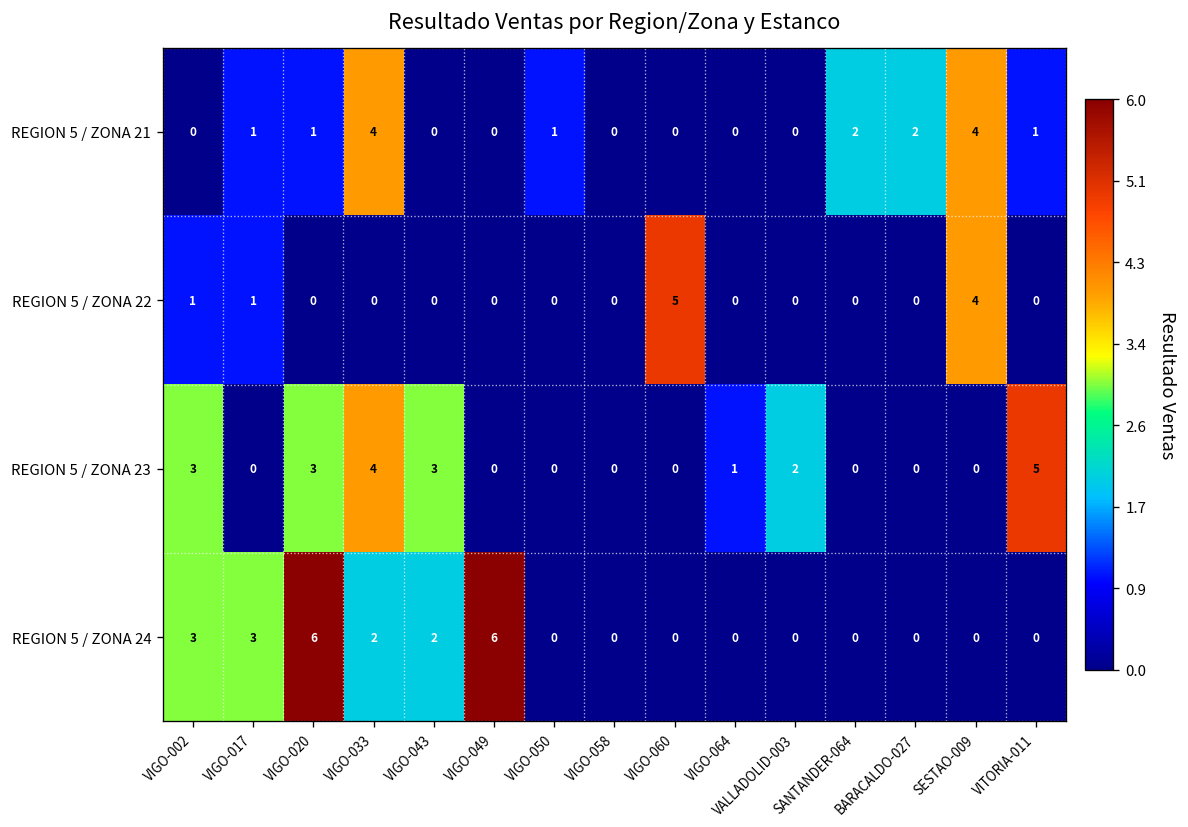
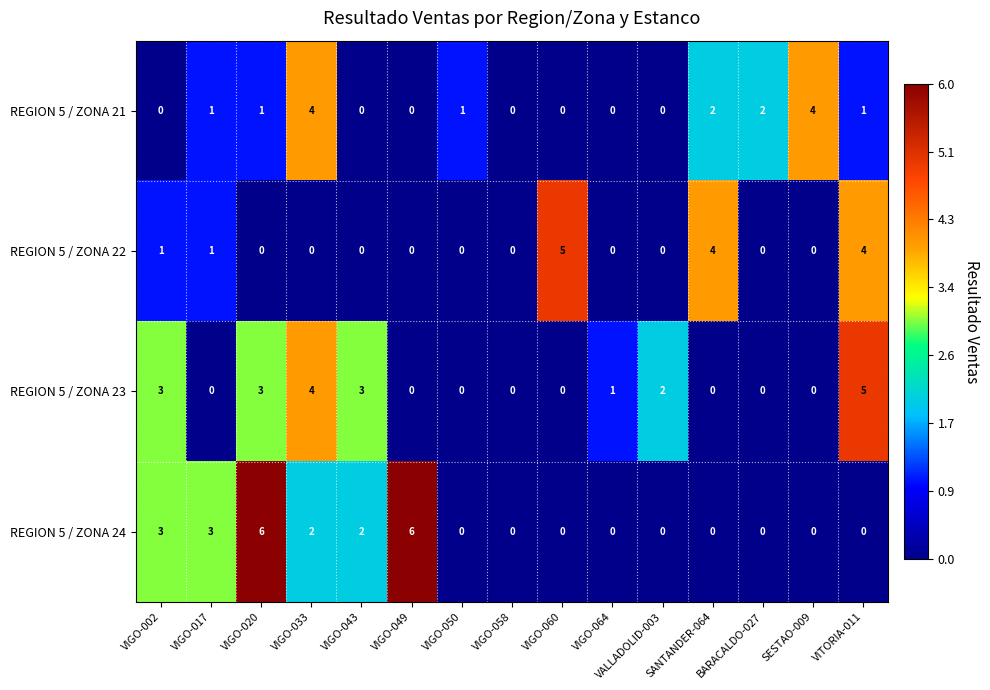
REGION 5 / ZONA 22, SANTANDER-064: 0 -> 4
REGION 5 / ZONA 22, SESTAO-009: 4 -> 0
REGION 5 / ZONA 22, VITORIA-011: 0 -> 4
